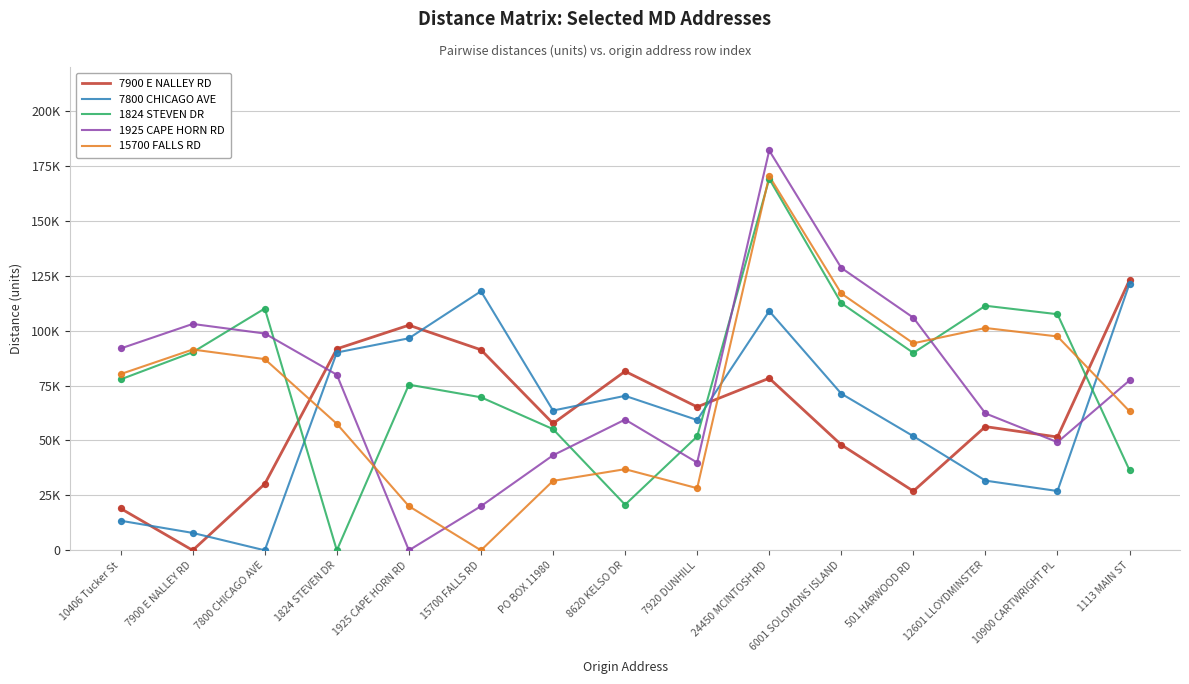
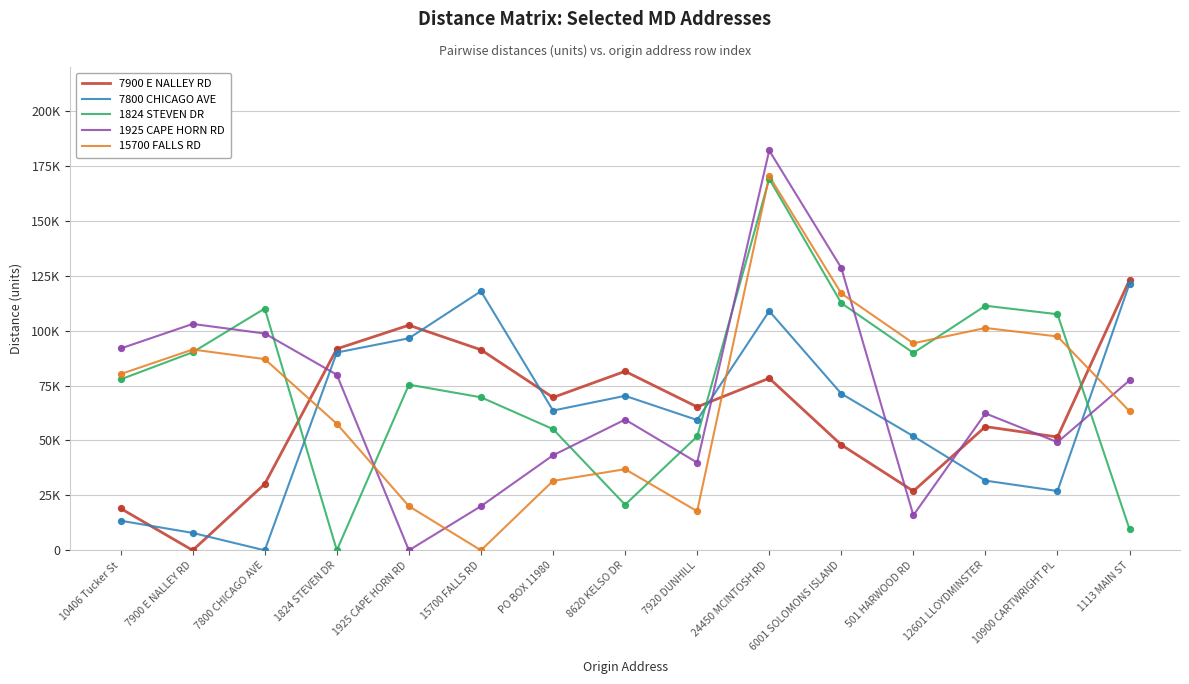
7900 E NALLEY RD, PO BOX 11980: 58000 -> 70000
15700 FALLS RD, 7920 DUNHILL: 28000 -> 18000
1925 CAPE HORN RD, 501 HARWOOD RD: 106000 -> 16000
1824 STEVEN DR, 1113 MAIN ST: 36000 -> 10000
